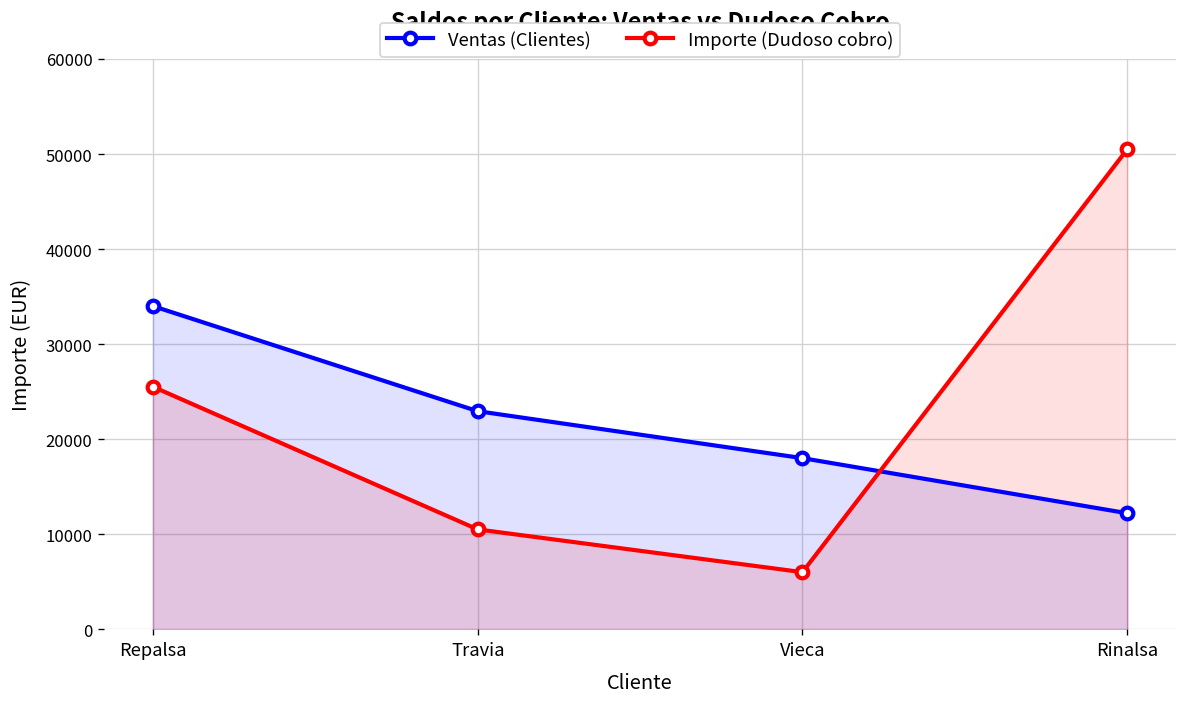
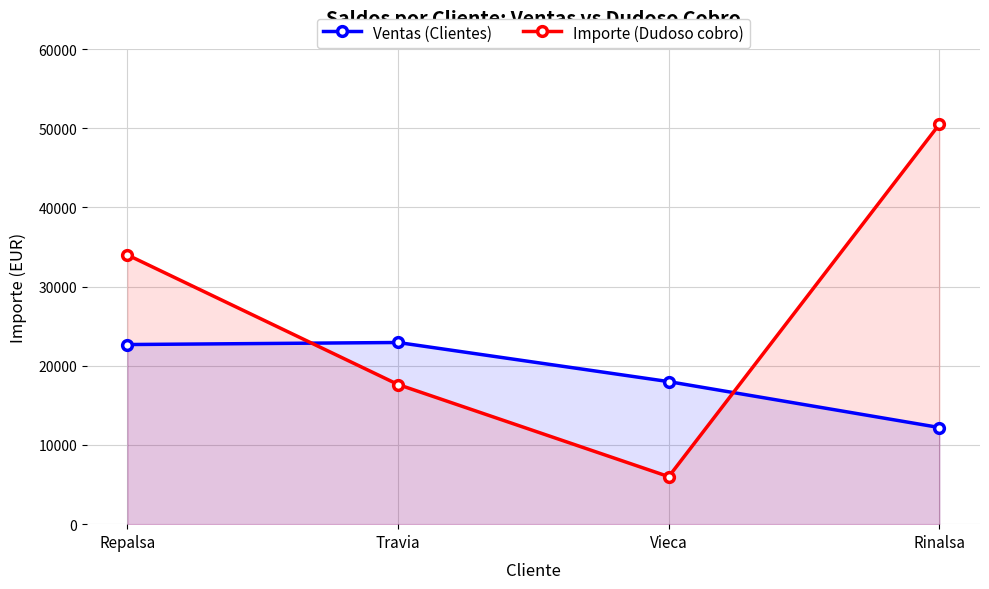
Ventas (Clientes), Repalsa: 34000 -> 23000
Importe (Dudoso cobro), Repalsa: 26000 -> 34000
Importe (Dudoso cobro), Travia: 11000 -> 18000
